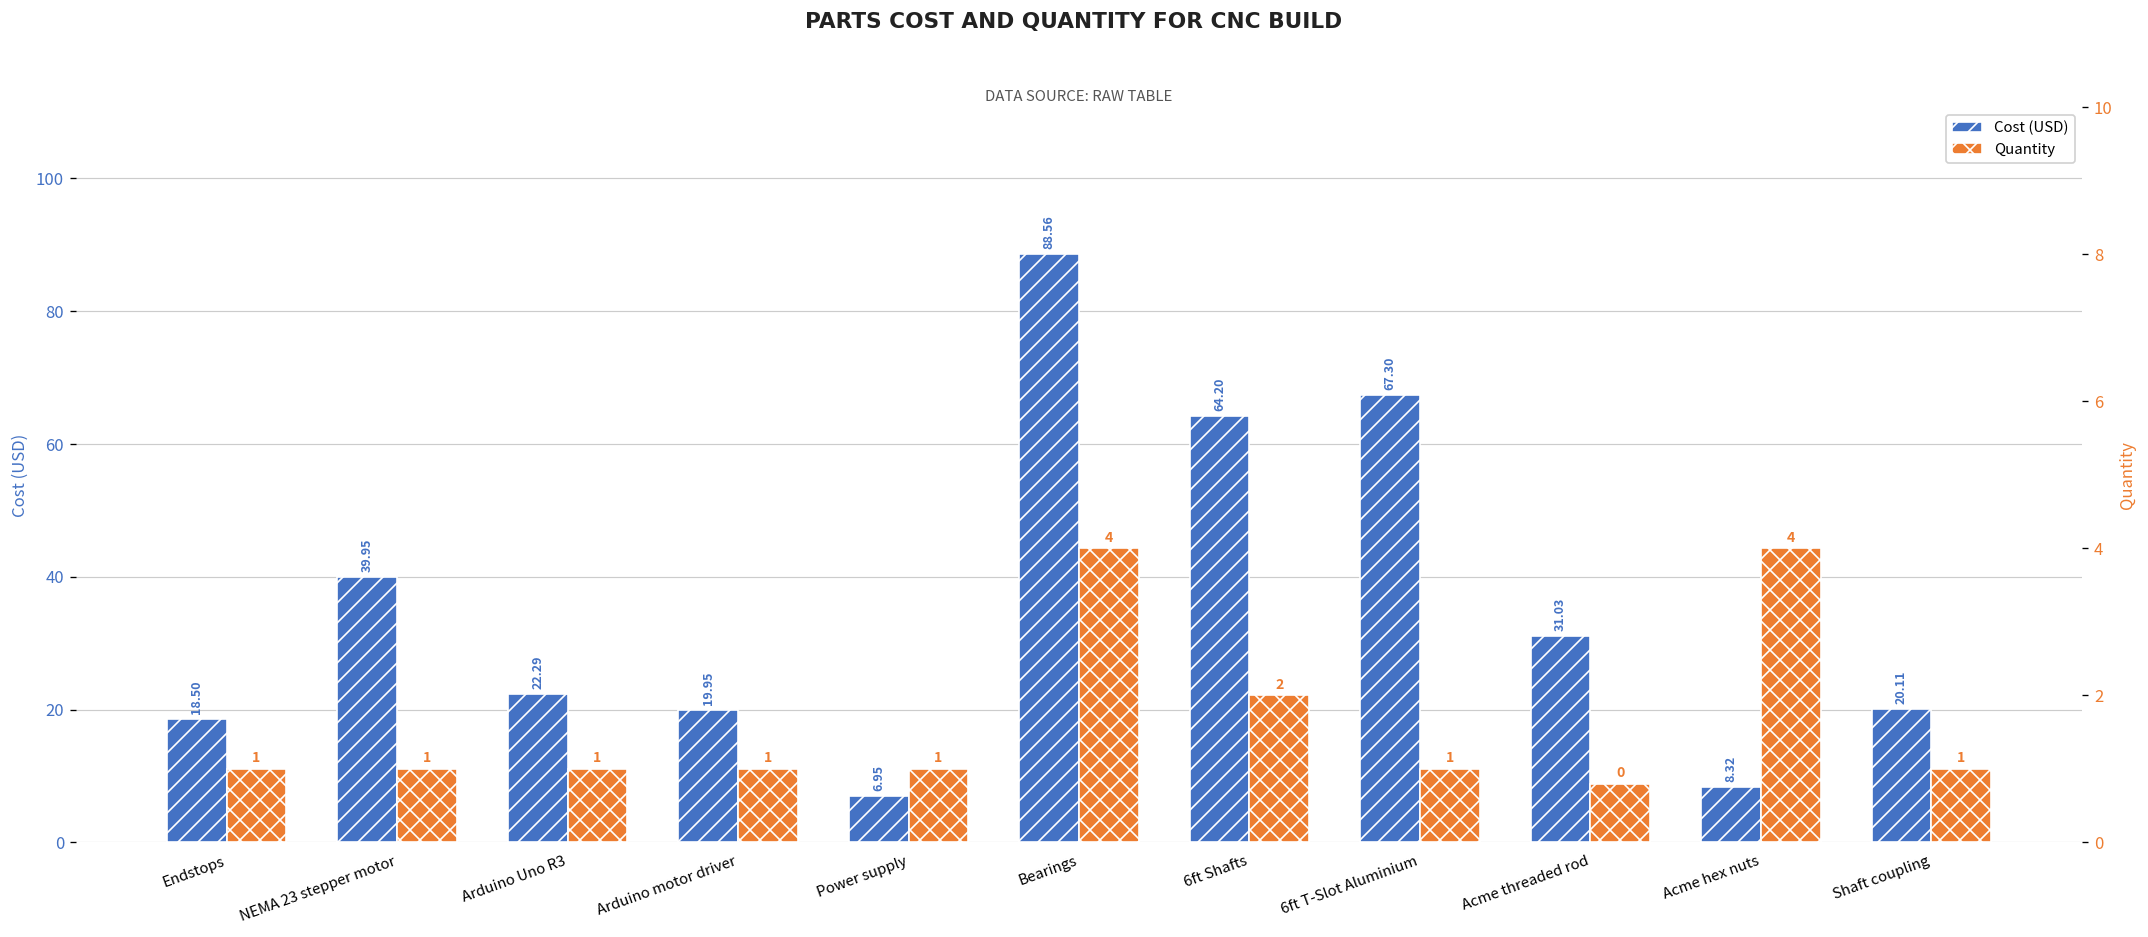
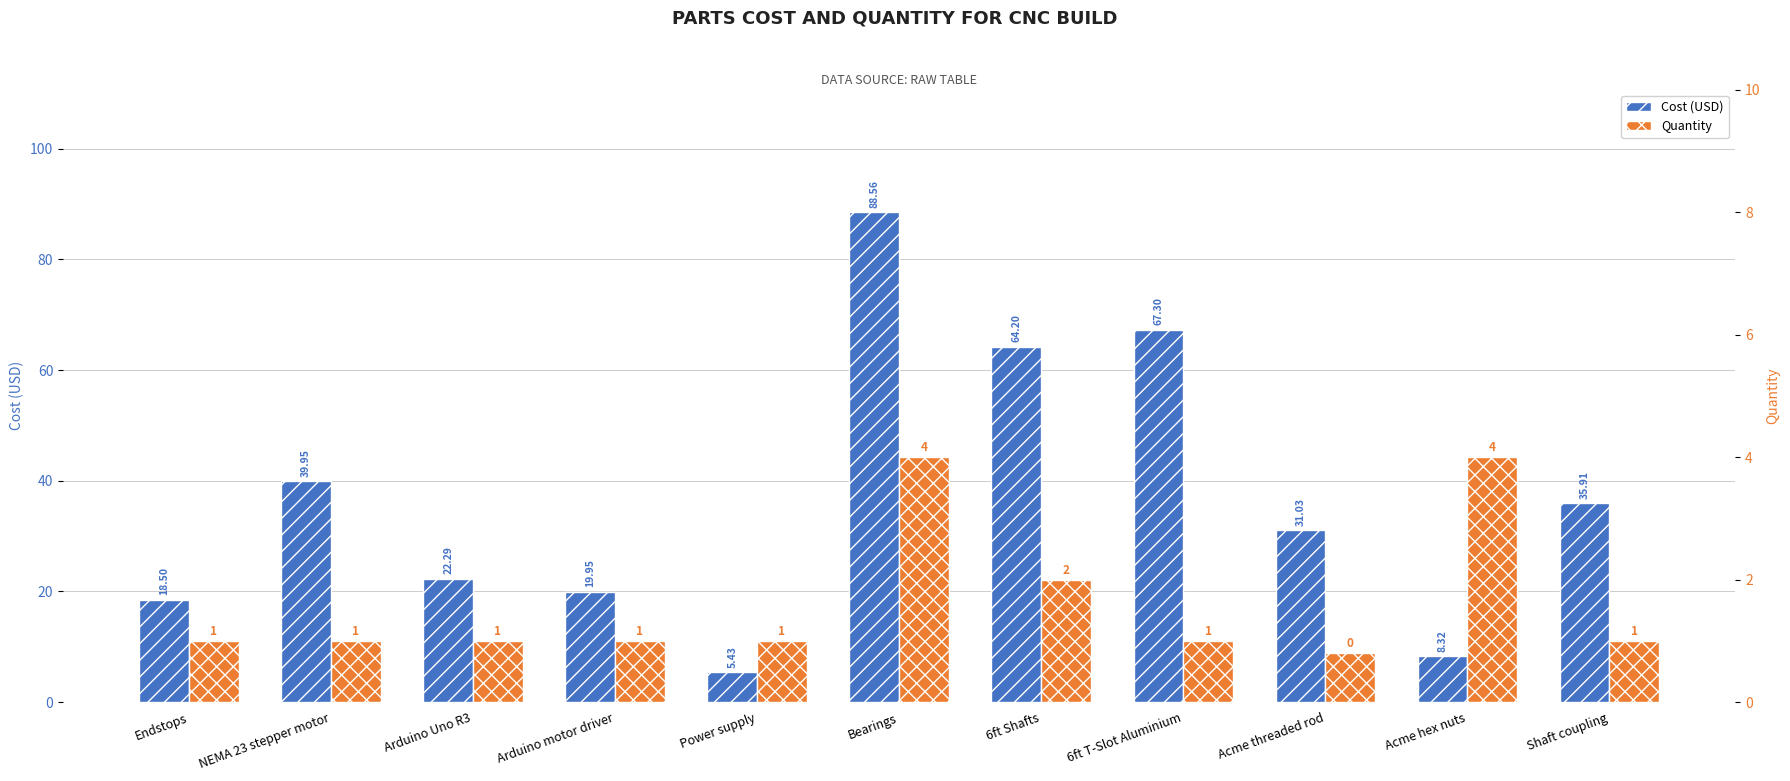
Cost (USD), Power supply: 6.95 -> 5.43
Cost (USD), Shaft coupling: 20.11 -> 35.91
